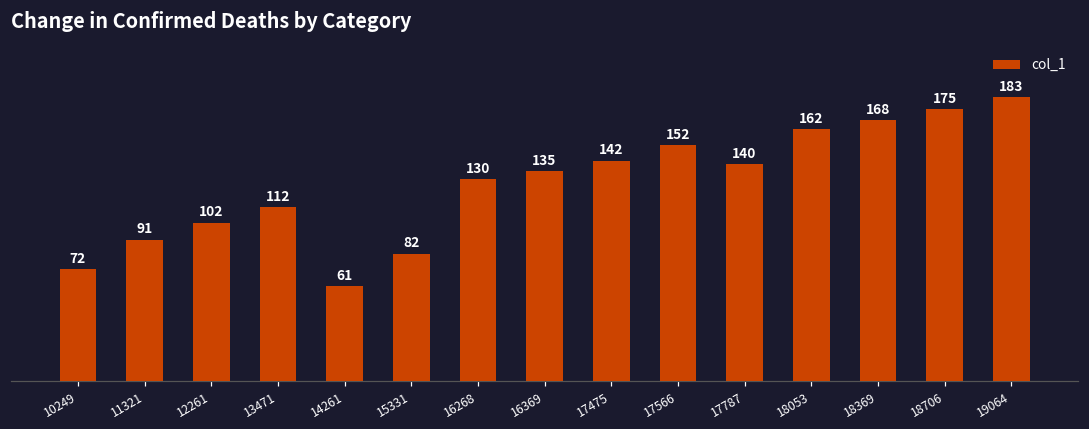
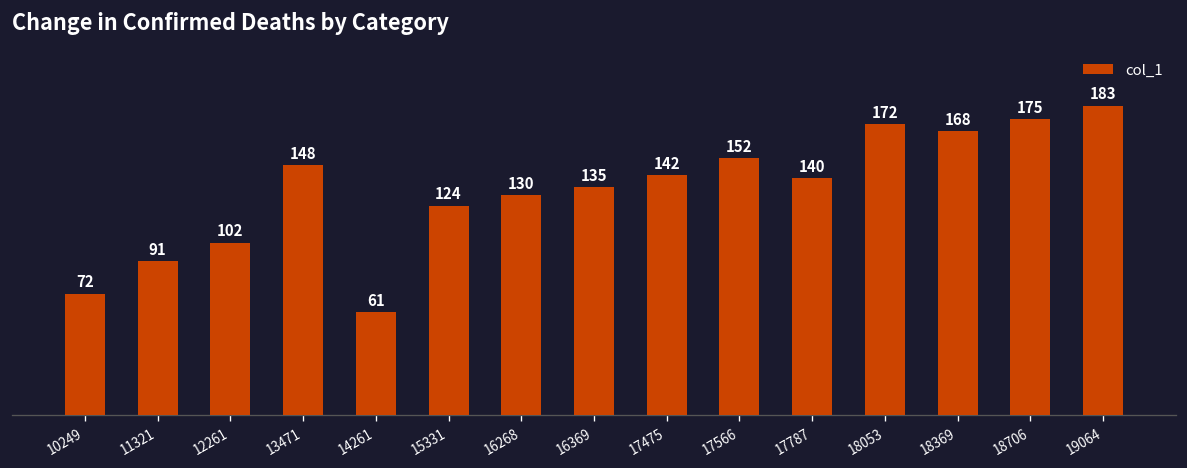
13471: 112 -> 148
15331: 82 -> 124
18053: 162 -> 172
